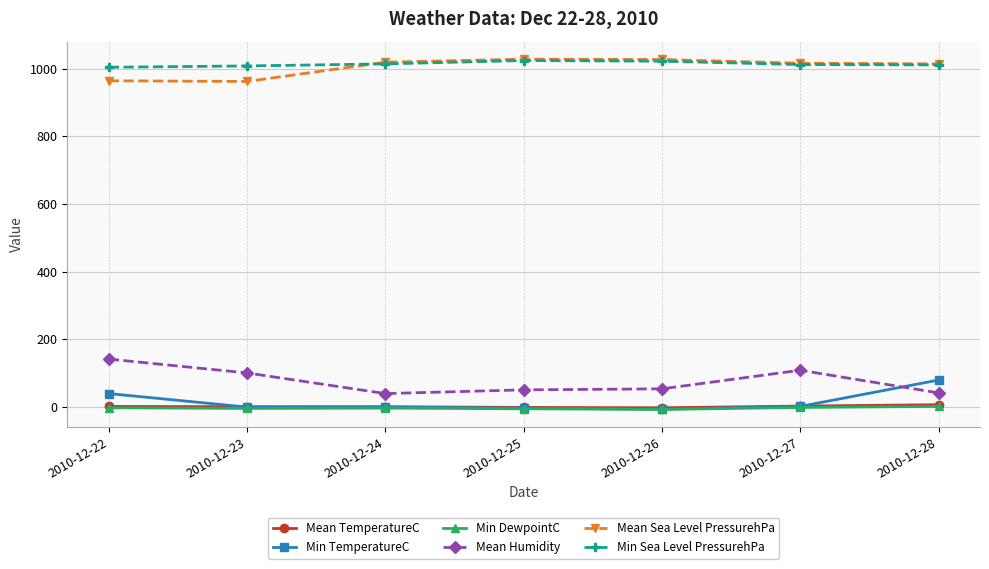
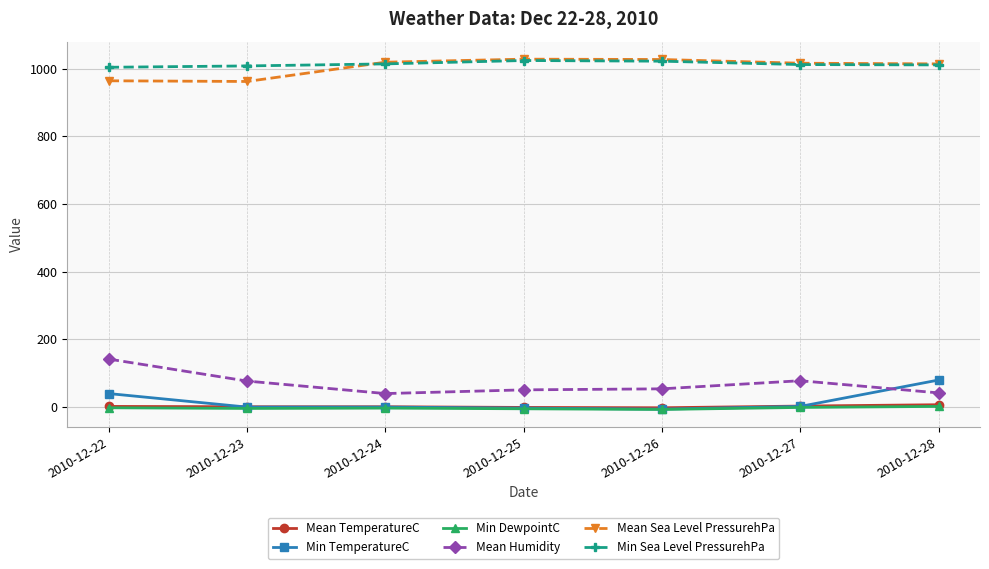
Mean Humidity, 2010-12-23: 100 -> 80
Mean Humidity, 2010-12-27: 110 -> 80
